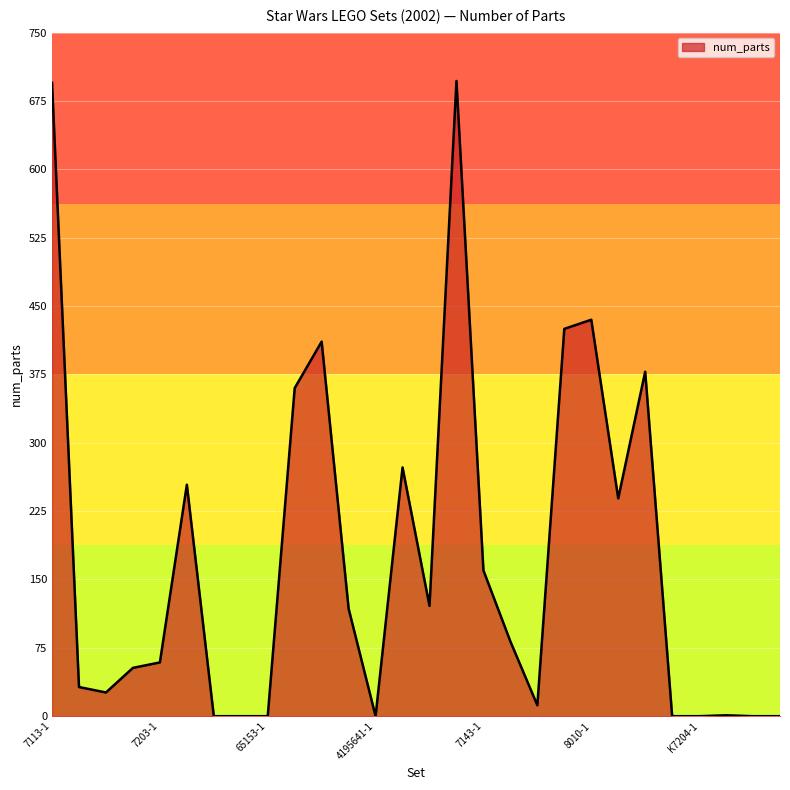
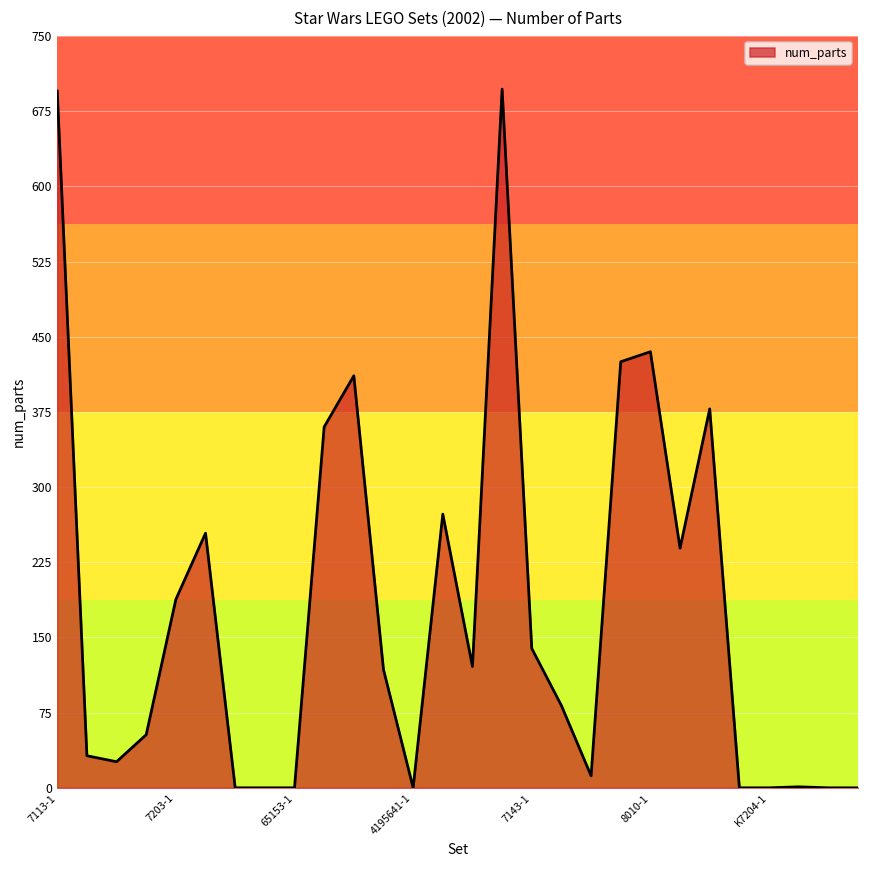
7203-1: 60 -> 190
7143-1: 160 -> 140
